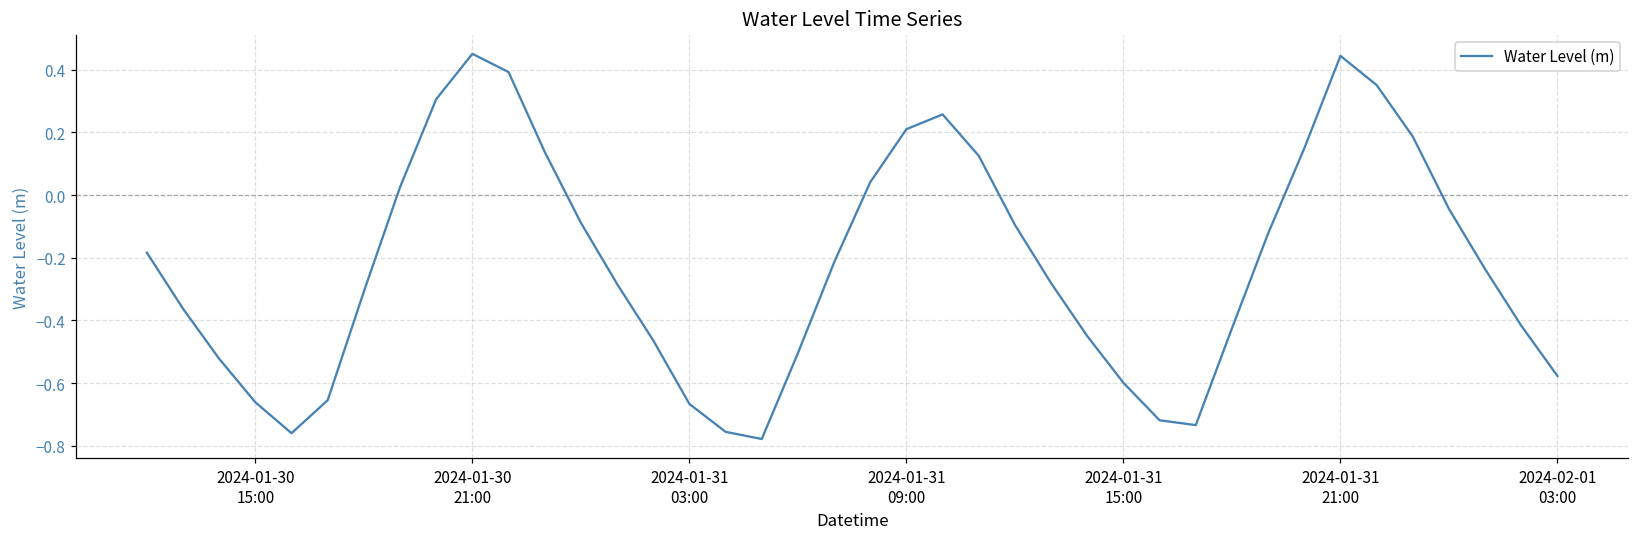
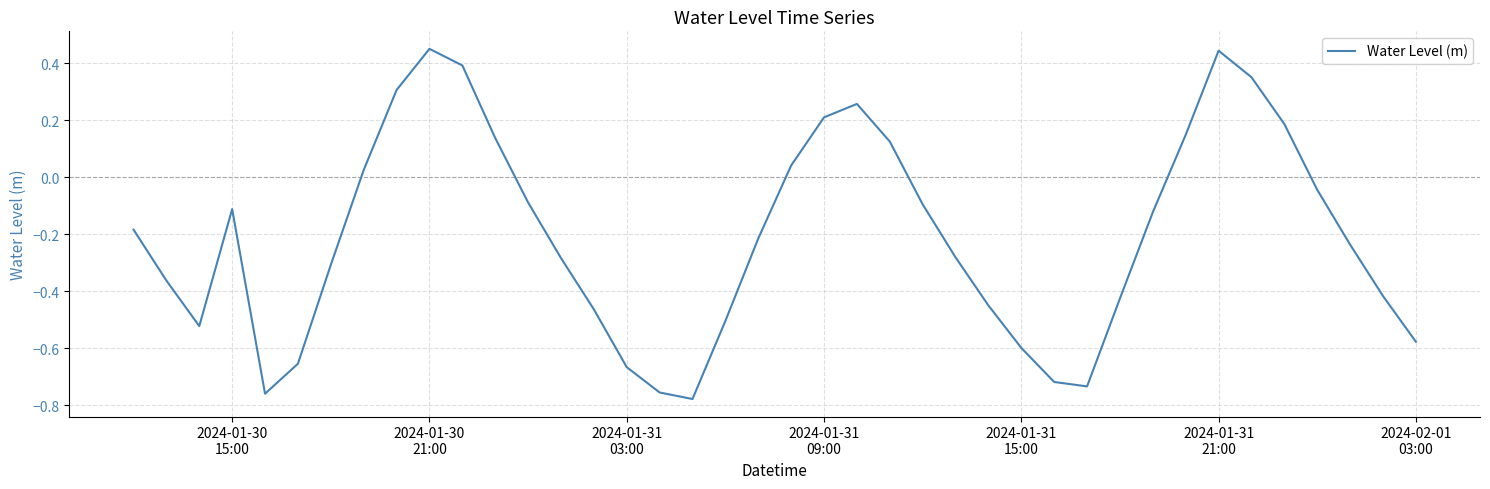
2024-01-30 15:00: -0.66 -> -0.11
